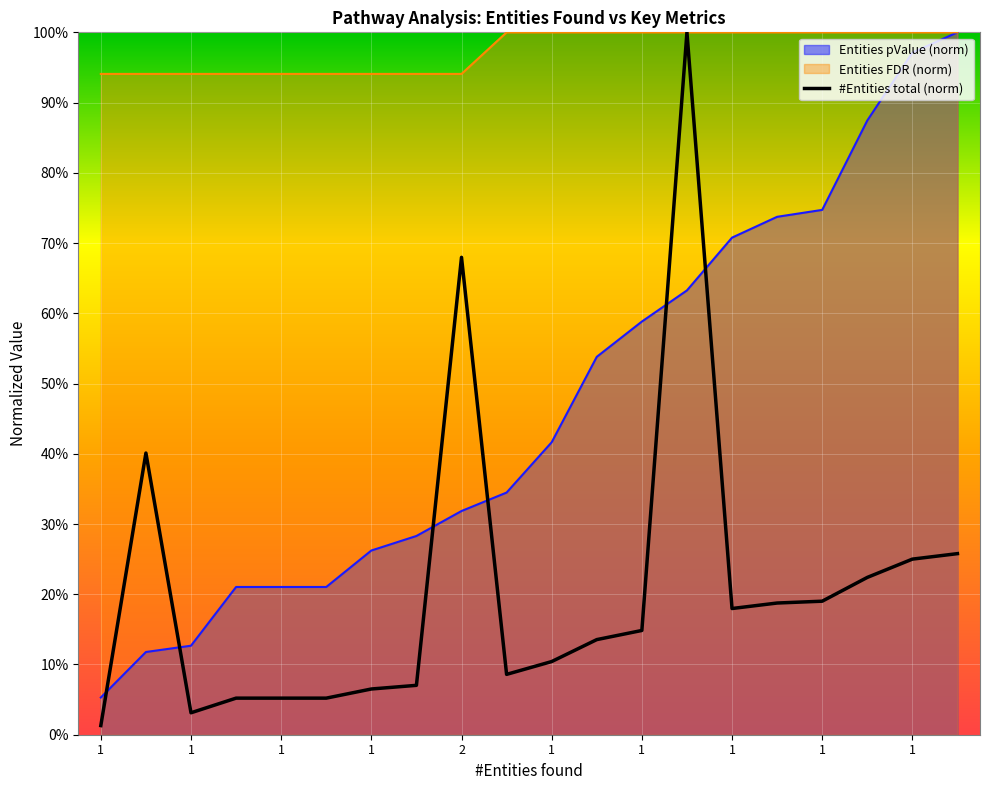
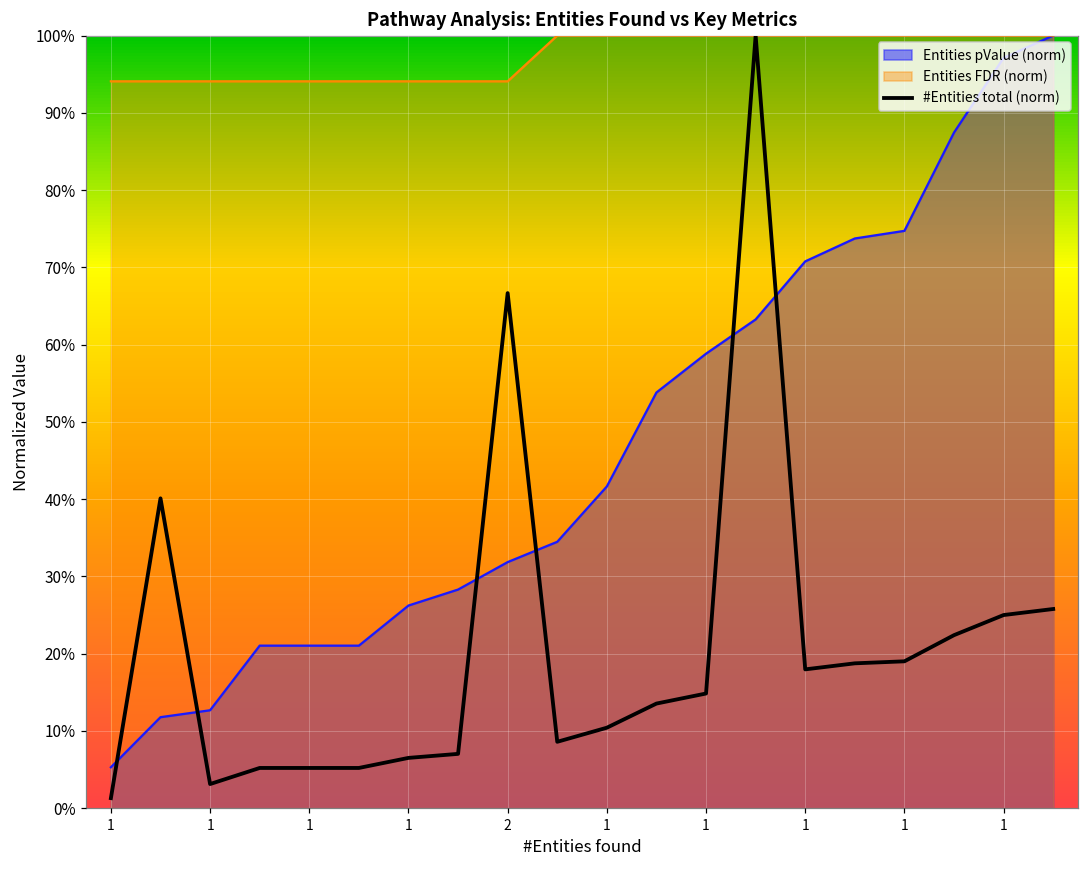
#Entities total (norm), 2: 68% -> 67%
